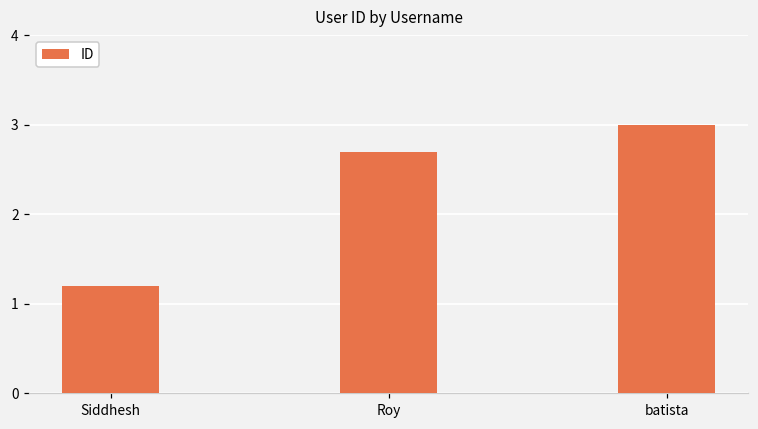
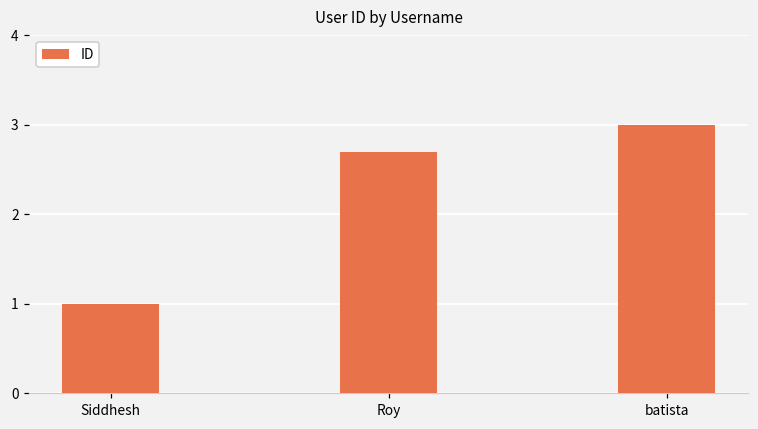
Siddhesh: 1.2 -> 1.0
